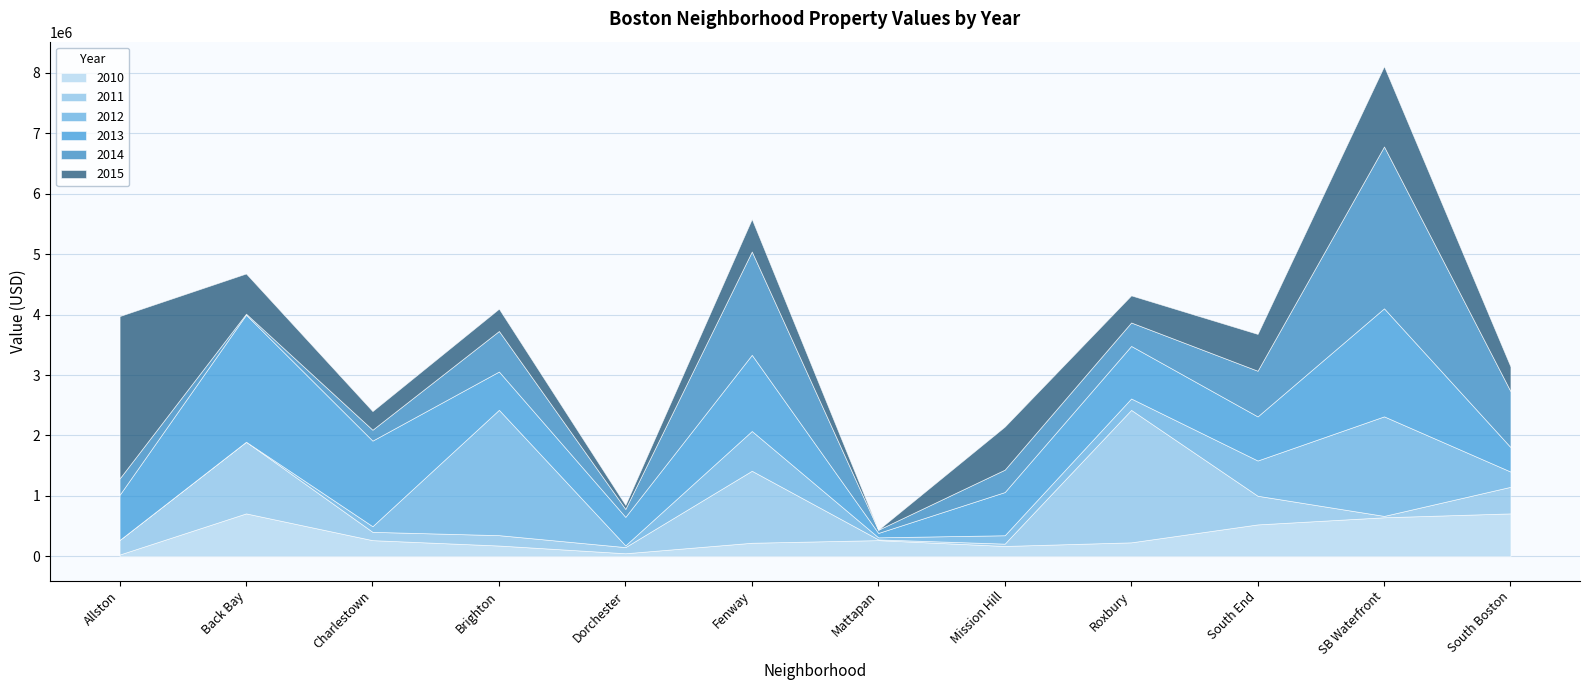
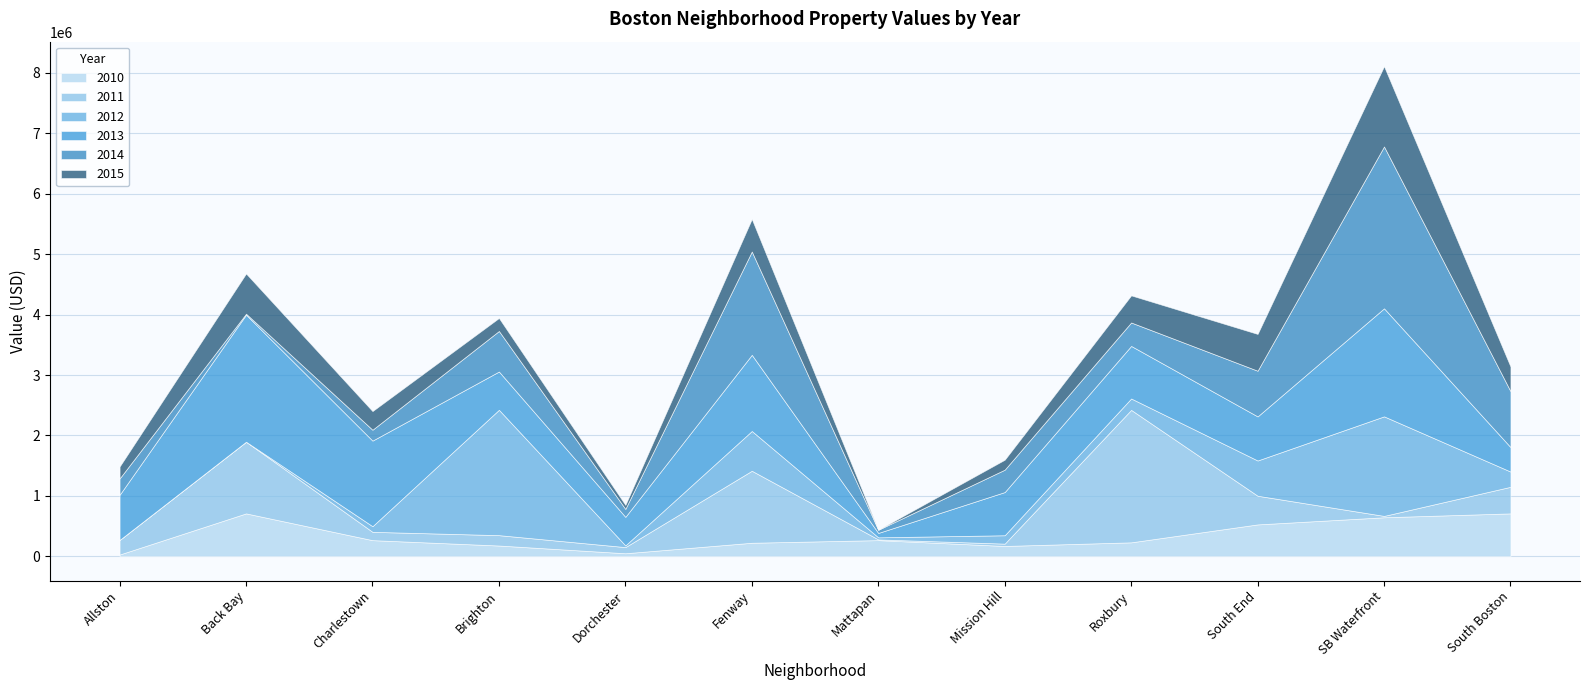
2015, Allston: 2700000 -> 200000
2015, Brighton: 400000 -> 200000
2015, Mission Hill: 700000 -> 200000
